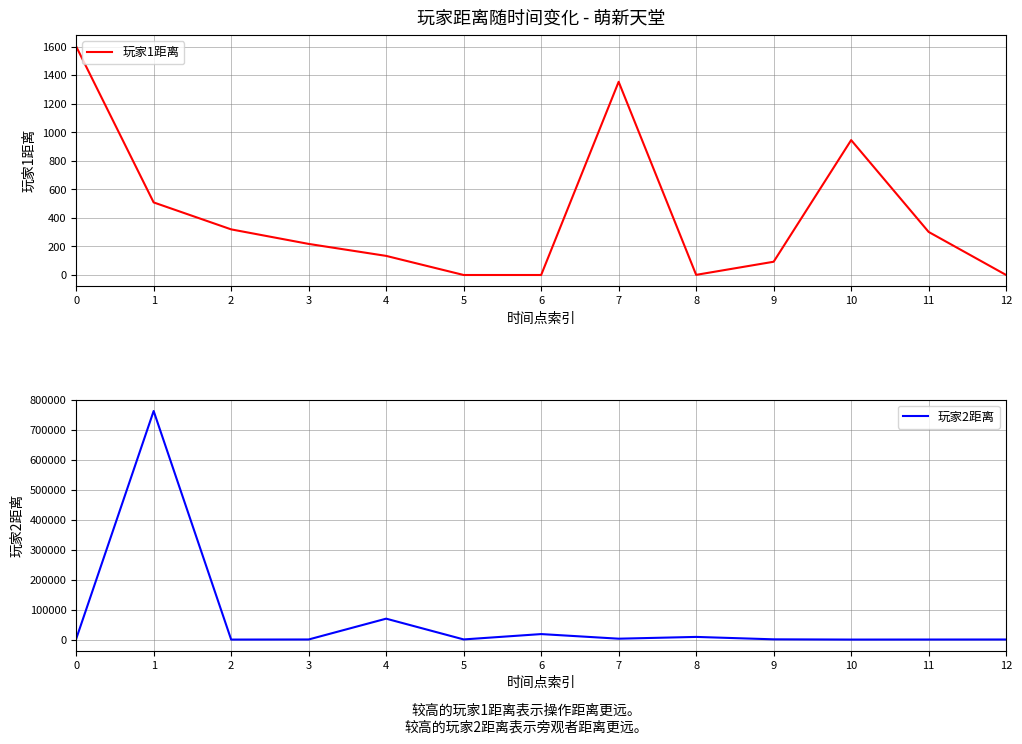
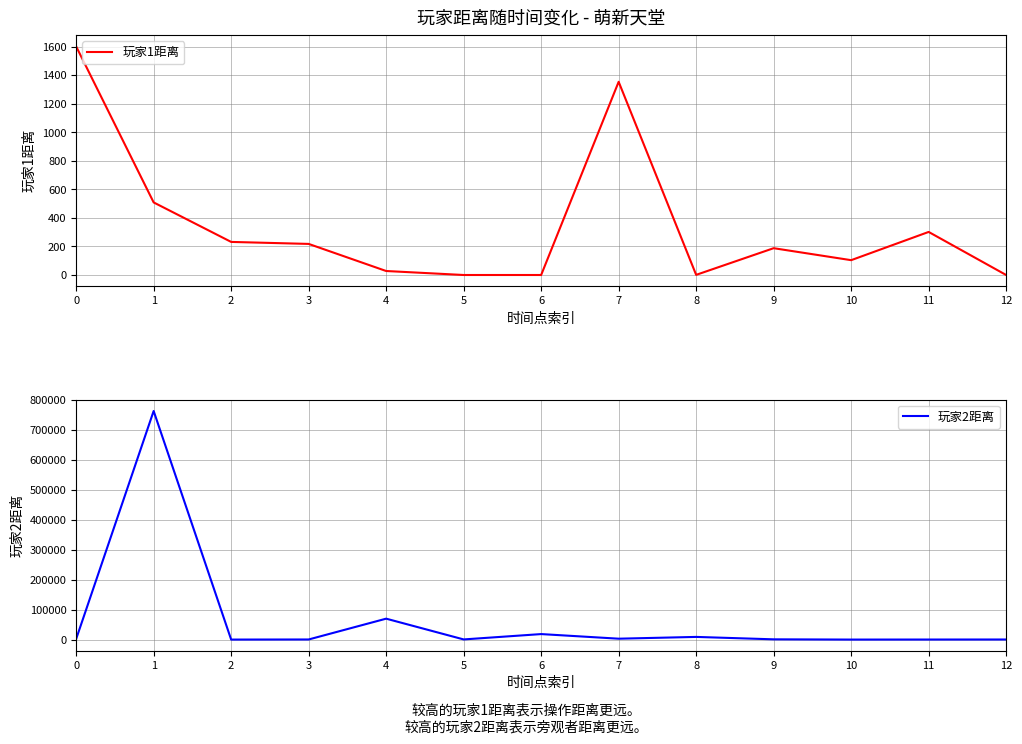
玩家距离随时间变化 - 萌新天堂, 2: 320 -> 230
玩家距离随时间变化 - 萌新天堂, 4: 130 -> 30
玩家距离随时间变化 - 萌新天堂, 9: 90 -> 190
玩家距离随时间变化 - 萌新天堂, 10: 950 -> 100
